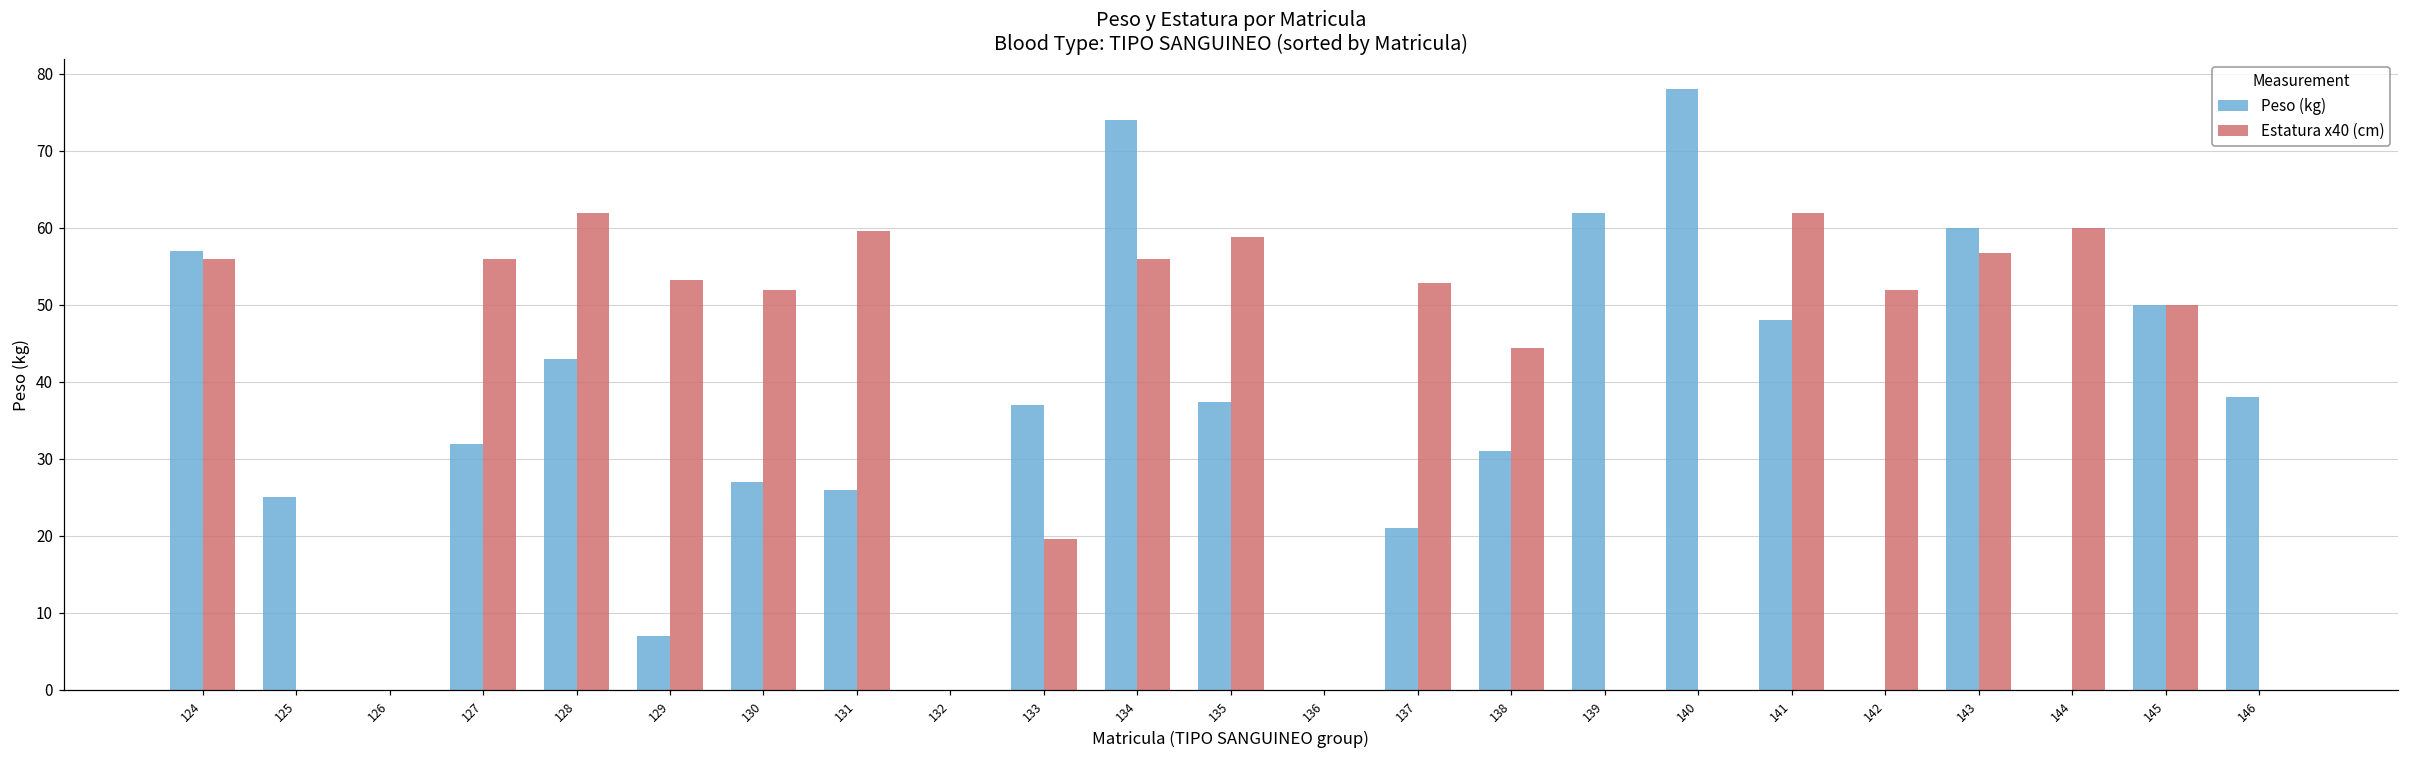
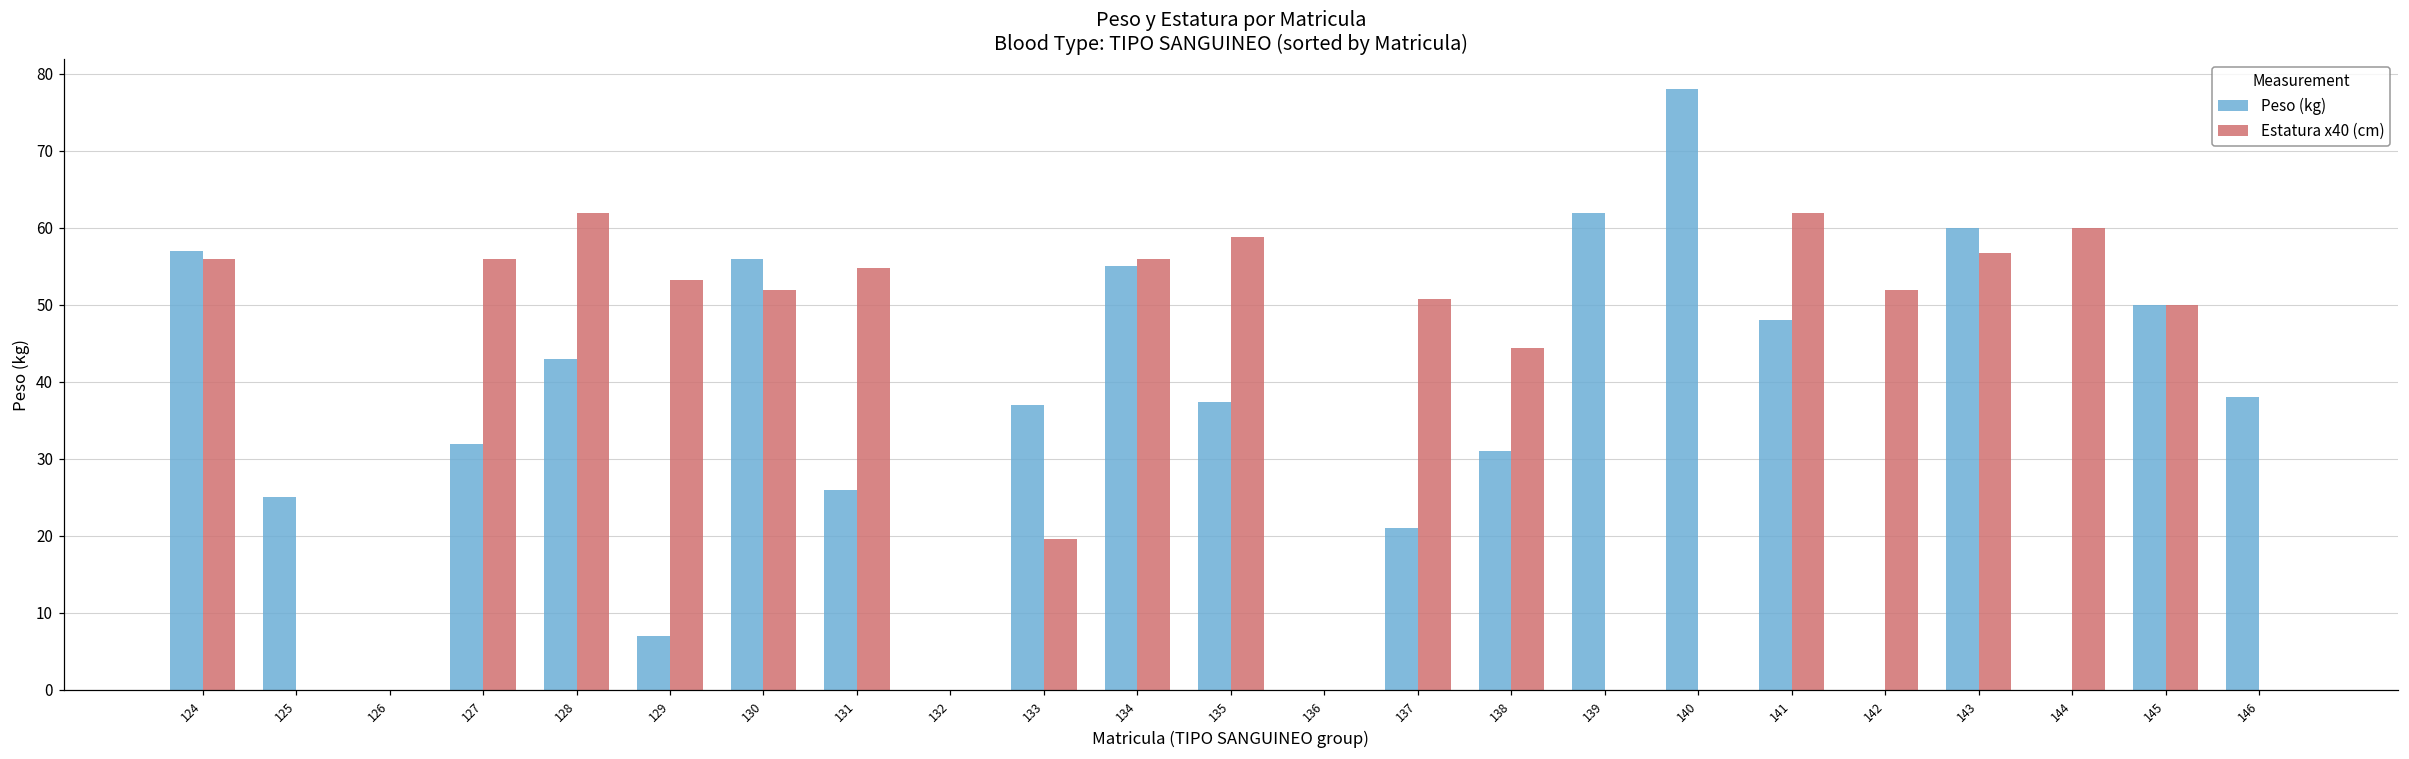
Peso (kg), 130: 27 -> 56
Estatura x40 (cm), 131: 60 -> 55
Peso (kg), 134: 74 -> 55
Estatura x40 (cm), 137: 53 -> 51
